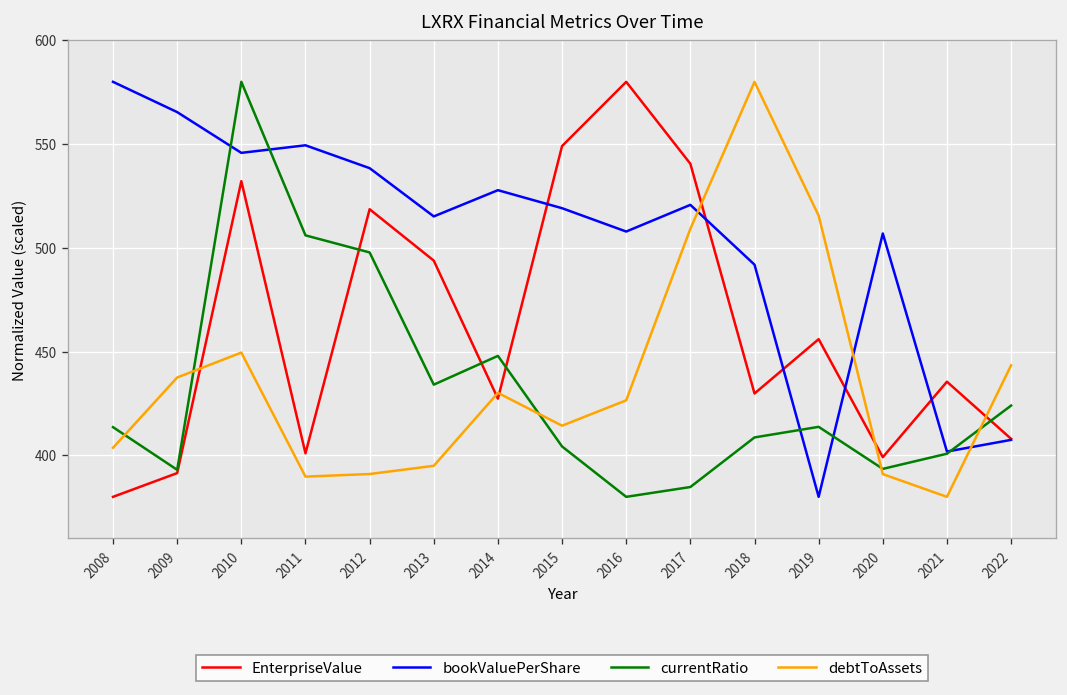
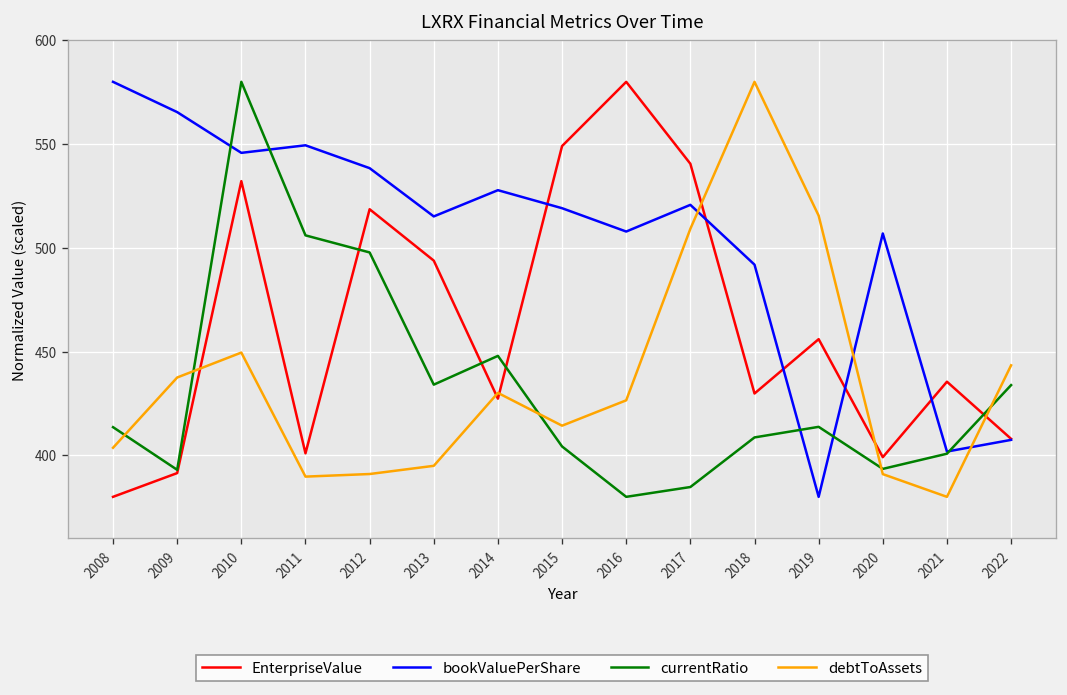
currentRatio, 2022: 424 -> 434
